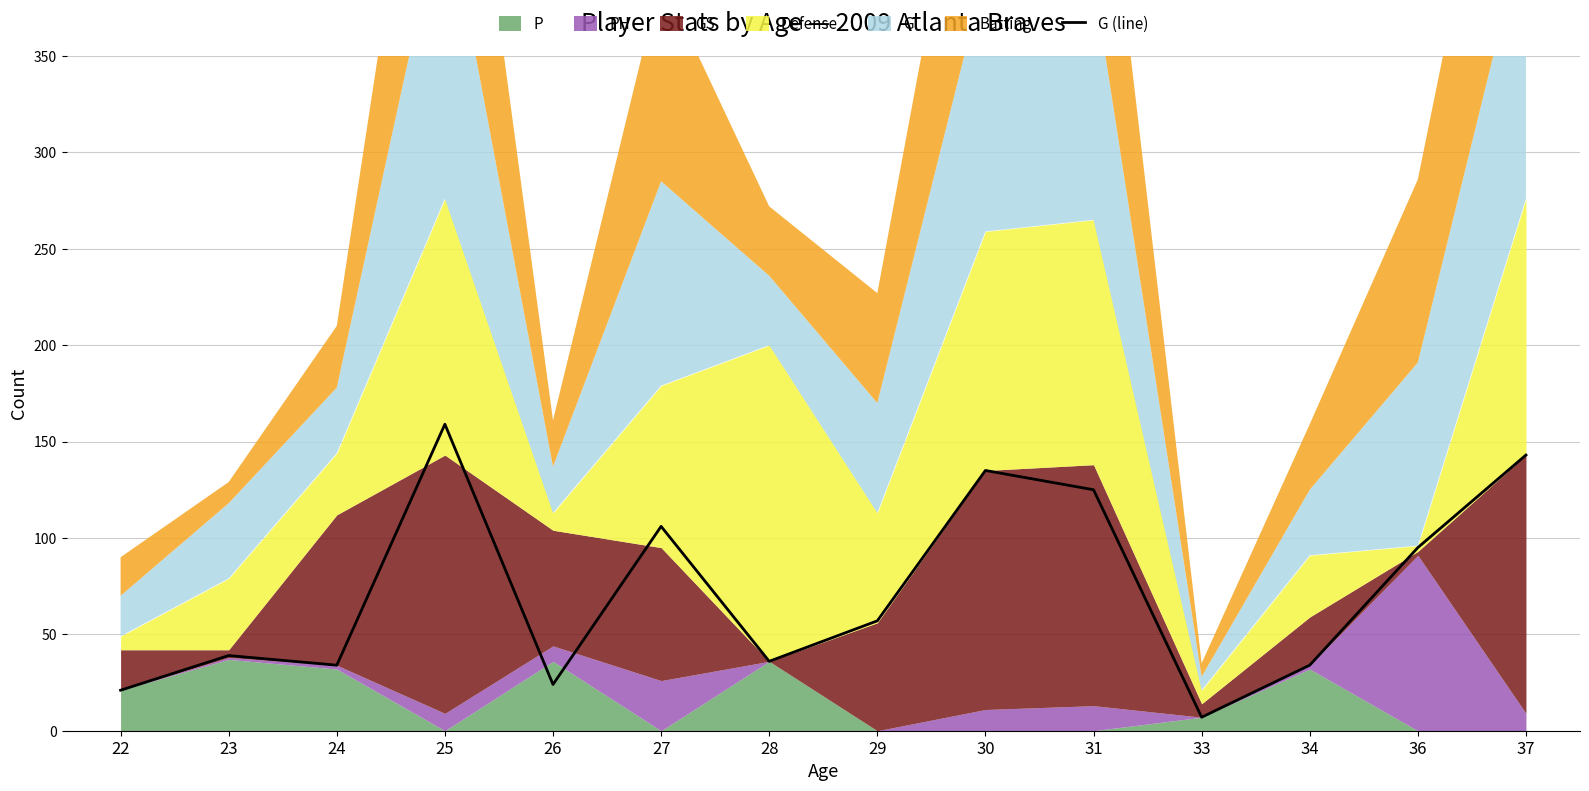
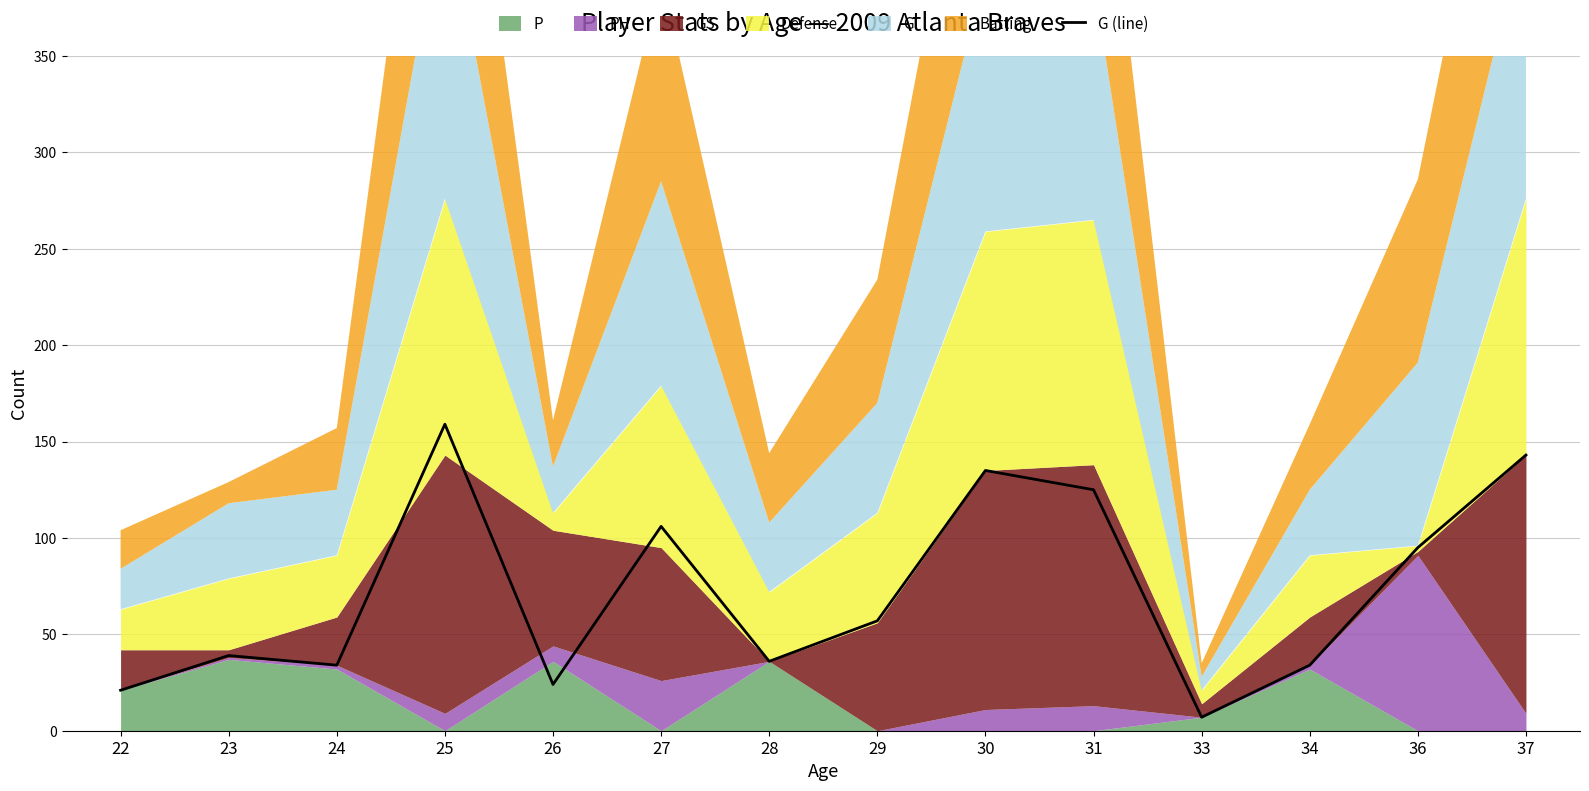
Defense, 22: 7 -> 21
GS, 24: 78 -> 25
Defense, 28: 164 -> 36
Batting, 29: 57 -> 64
